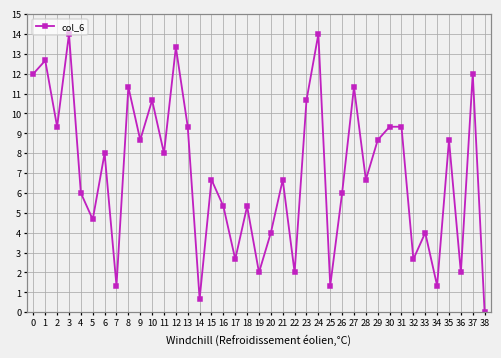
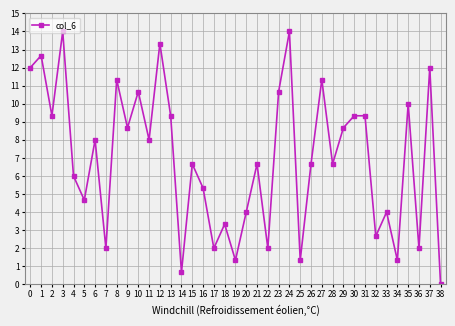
7: 1.3 -> 2.0
17: 2.7 -> 2.0
18: 5.3 -> 3.3
19: 2.0 -> 1.3
26: 6.0 -> 6.7
35: 8.7 -> 10.0
